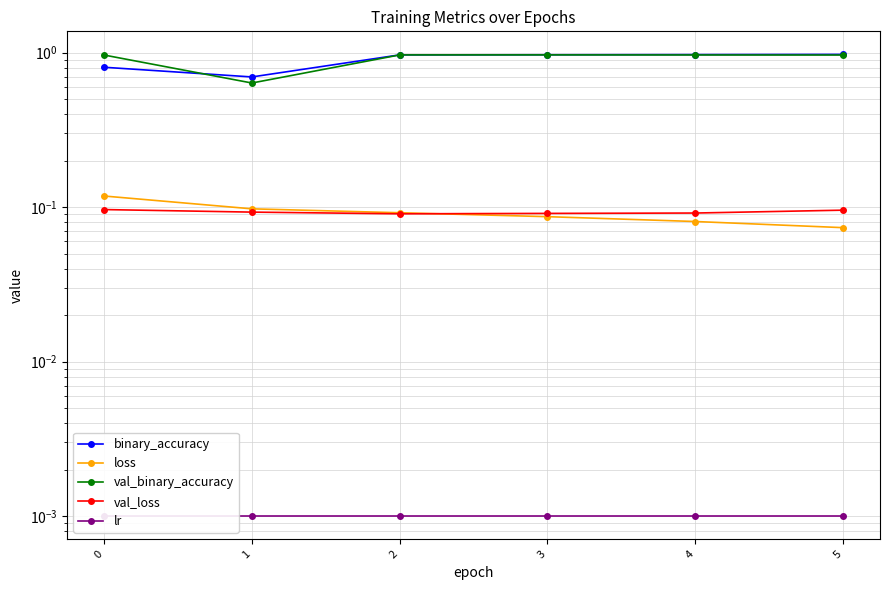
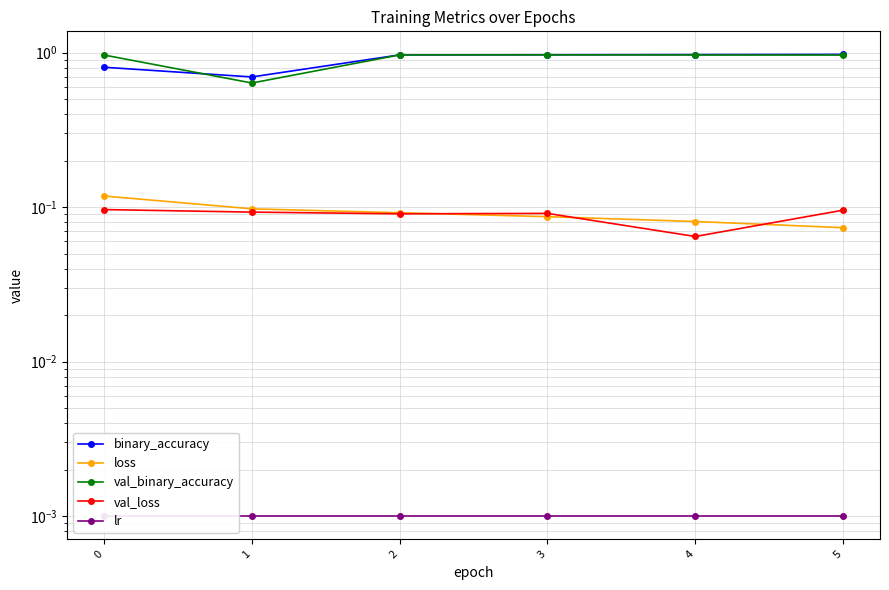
val_loss, 4: 0.09 -> 0.065
